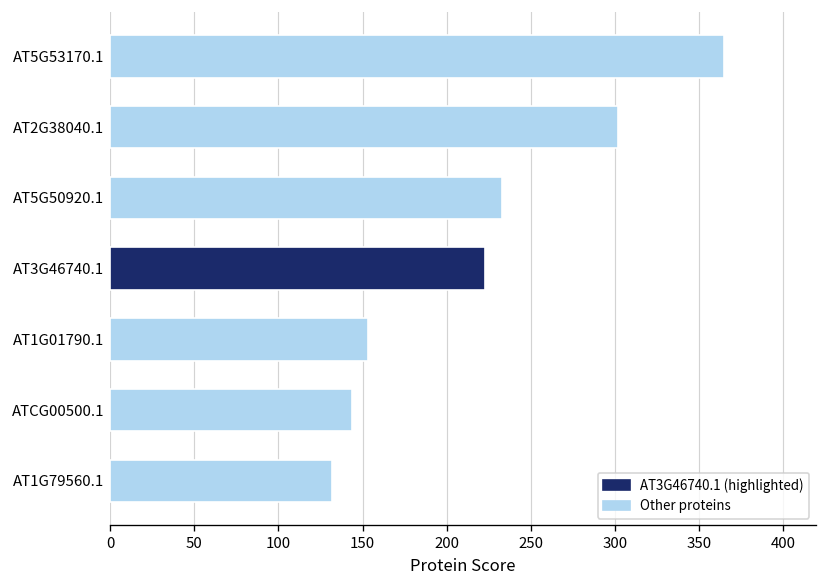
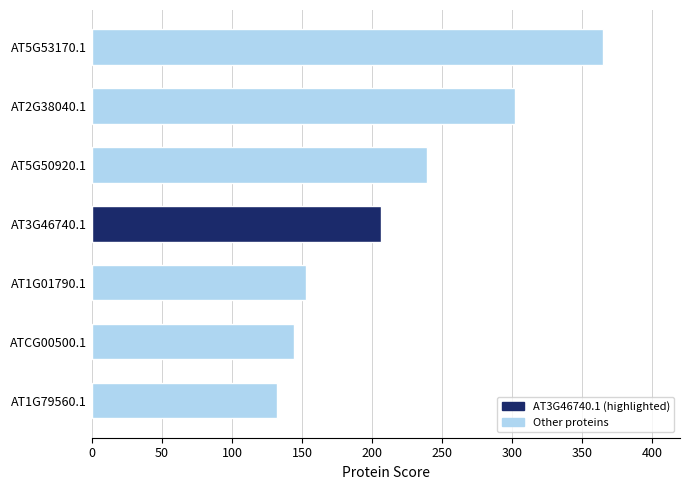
AT5G50920.1: 233 -> 239
AT3G46740.1: 223 -> 206
